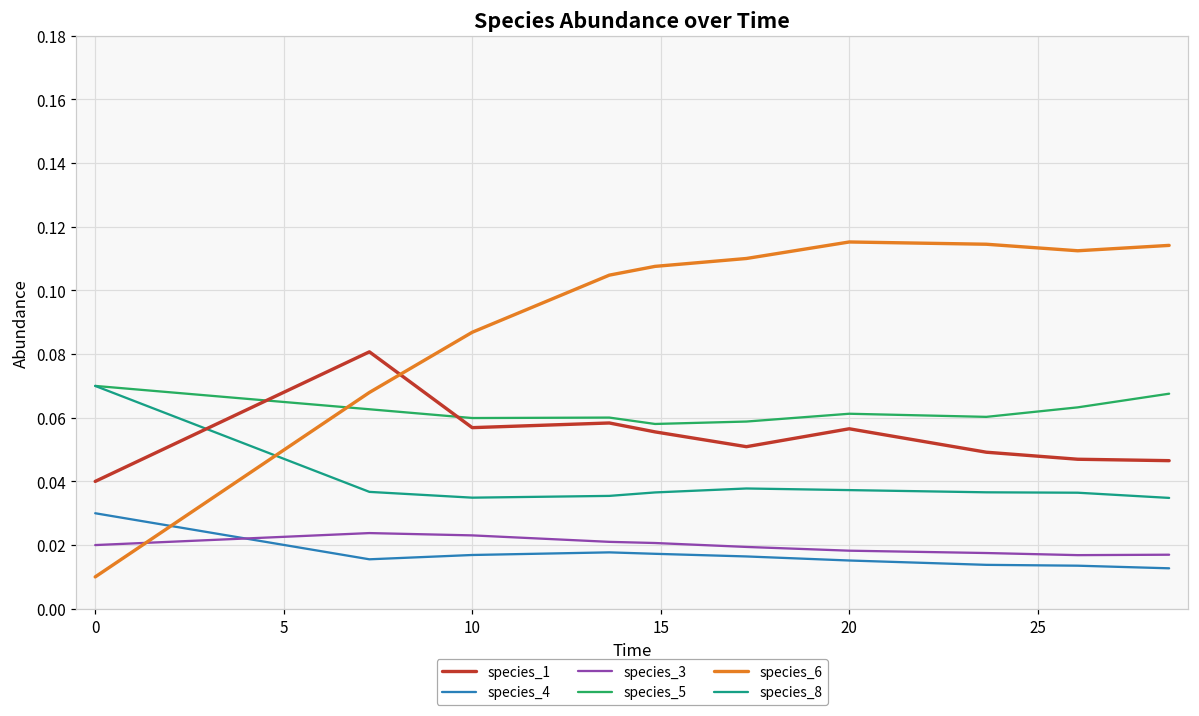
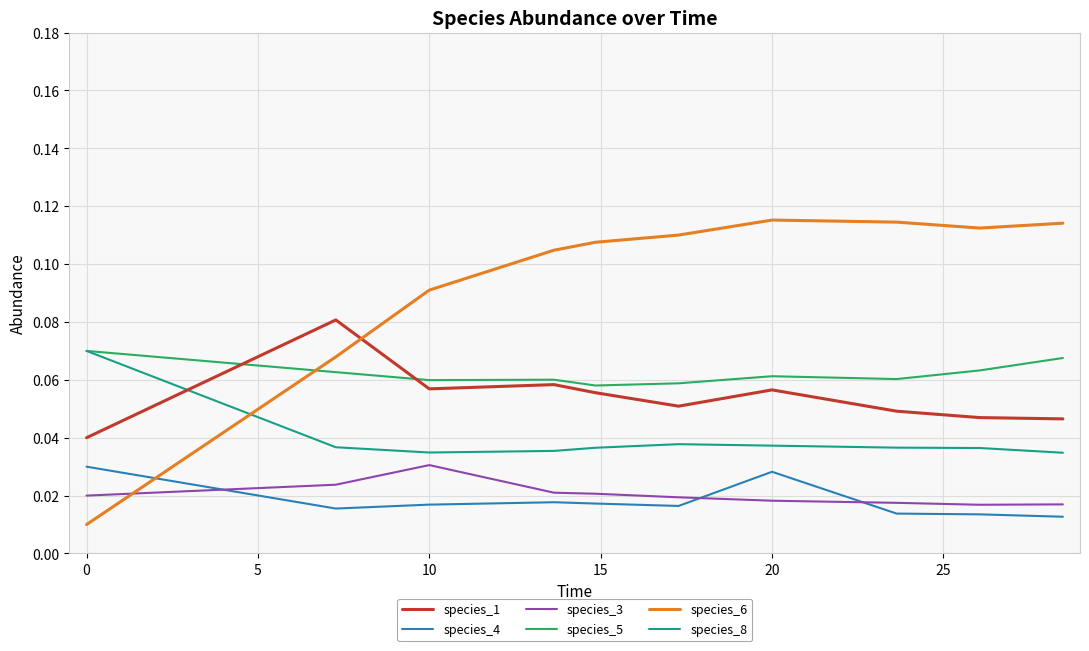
species_3, 10: 0.023 -> 0.031
species_6, 10: 0.087 -> 0.091
species_4, 20: 0.015 -> 0.028
